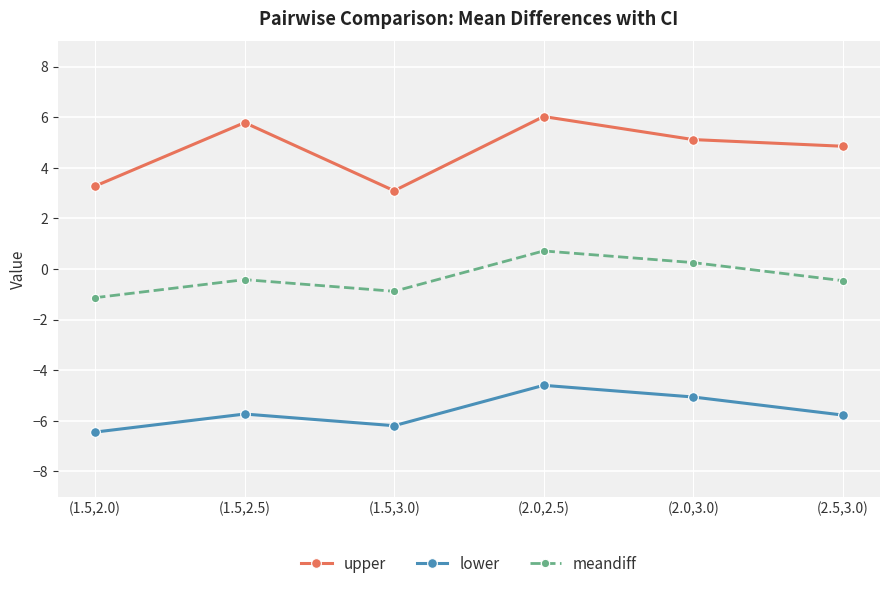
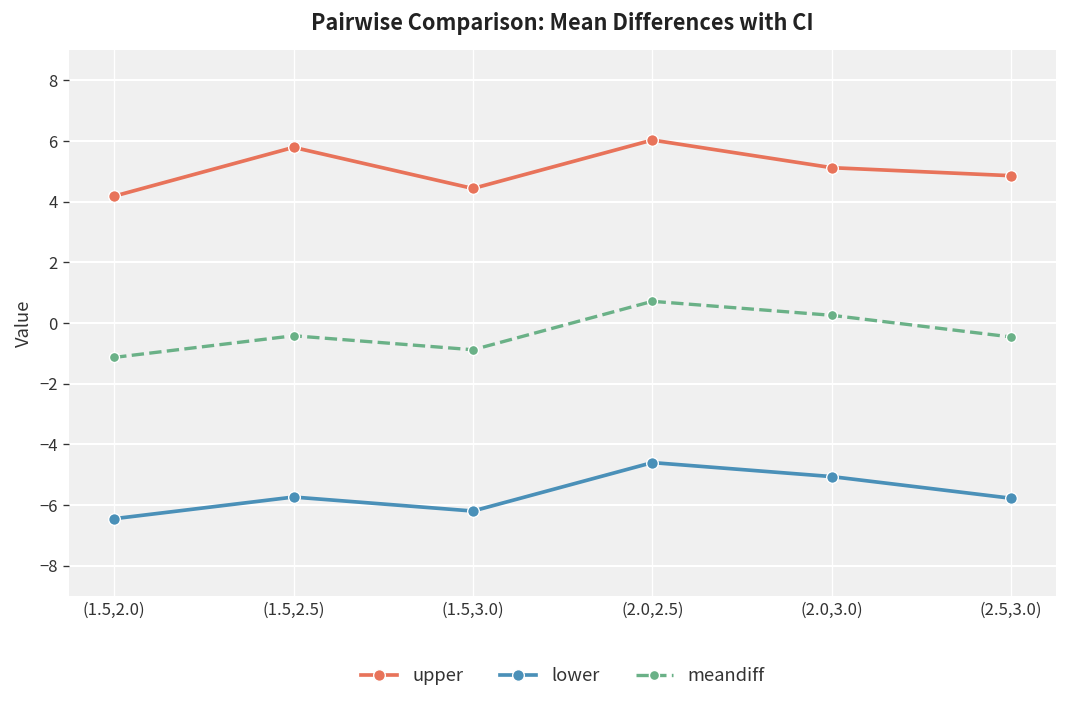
upper, (1.5,2.0): 3.3 -> 4.2
upper, (1.5,3.0): 3.1 -> 4.4
